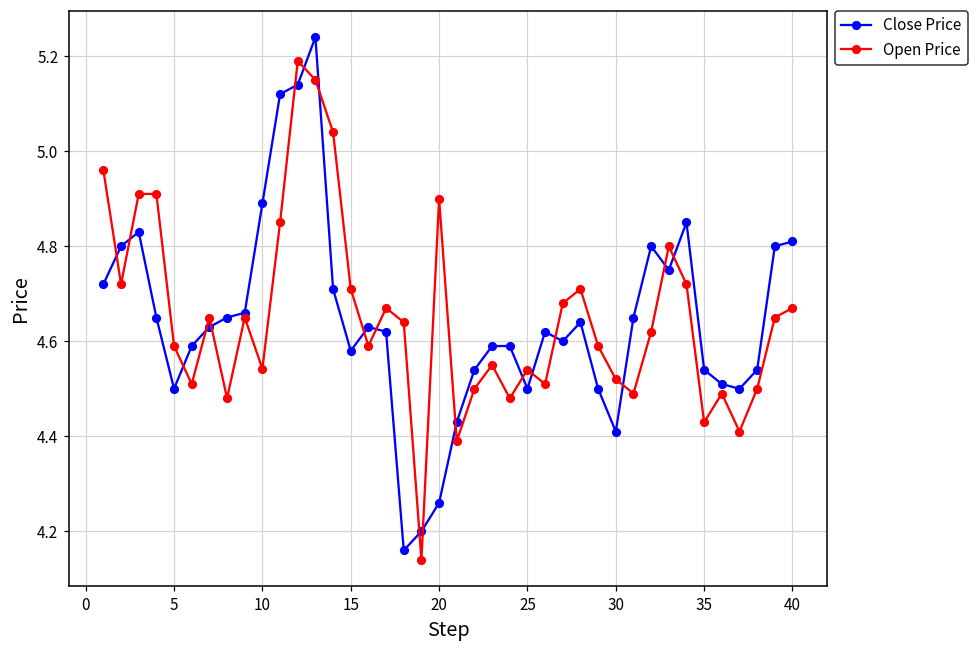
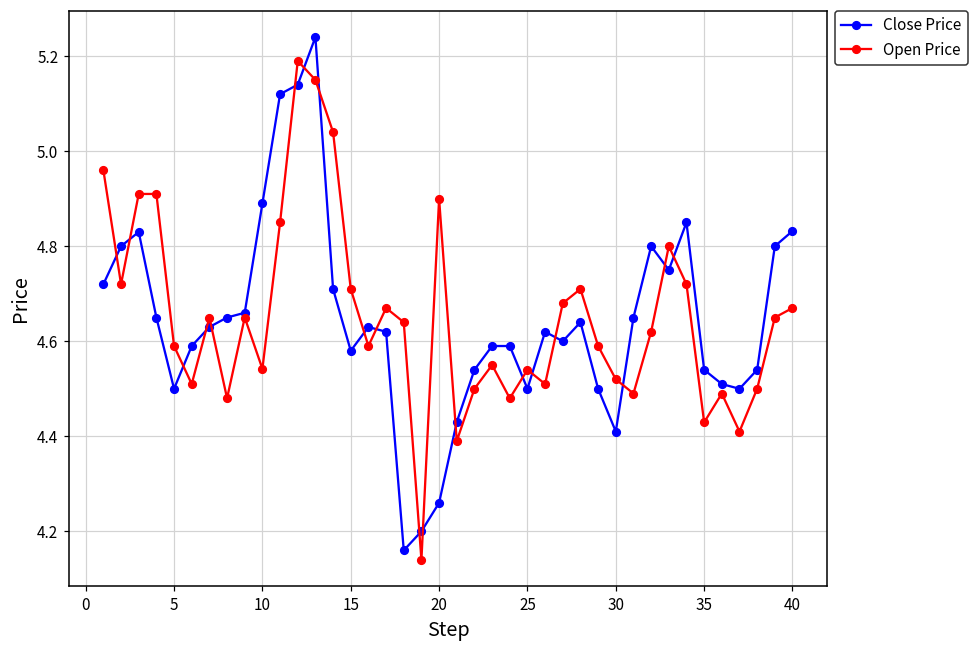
Close Price, 40: 4.81 -> 4.83
